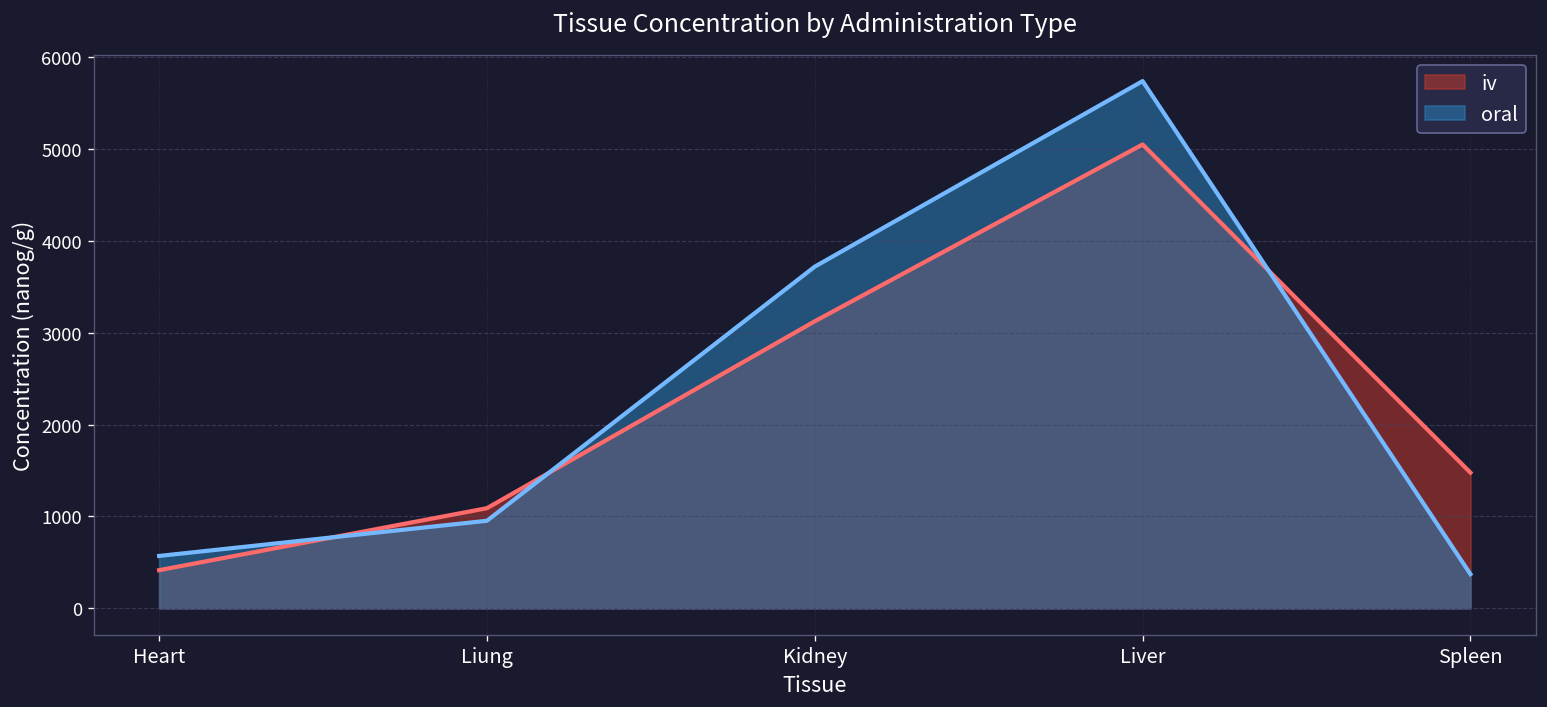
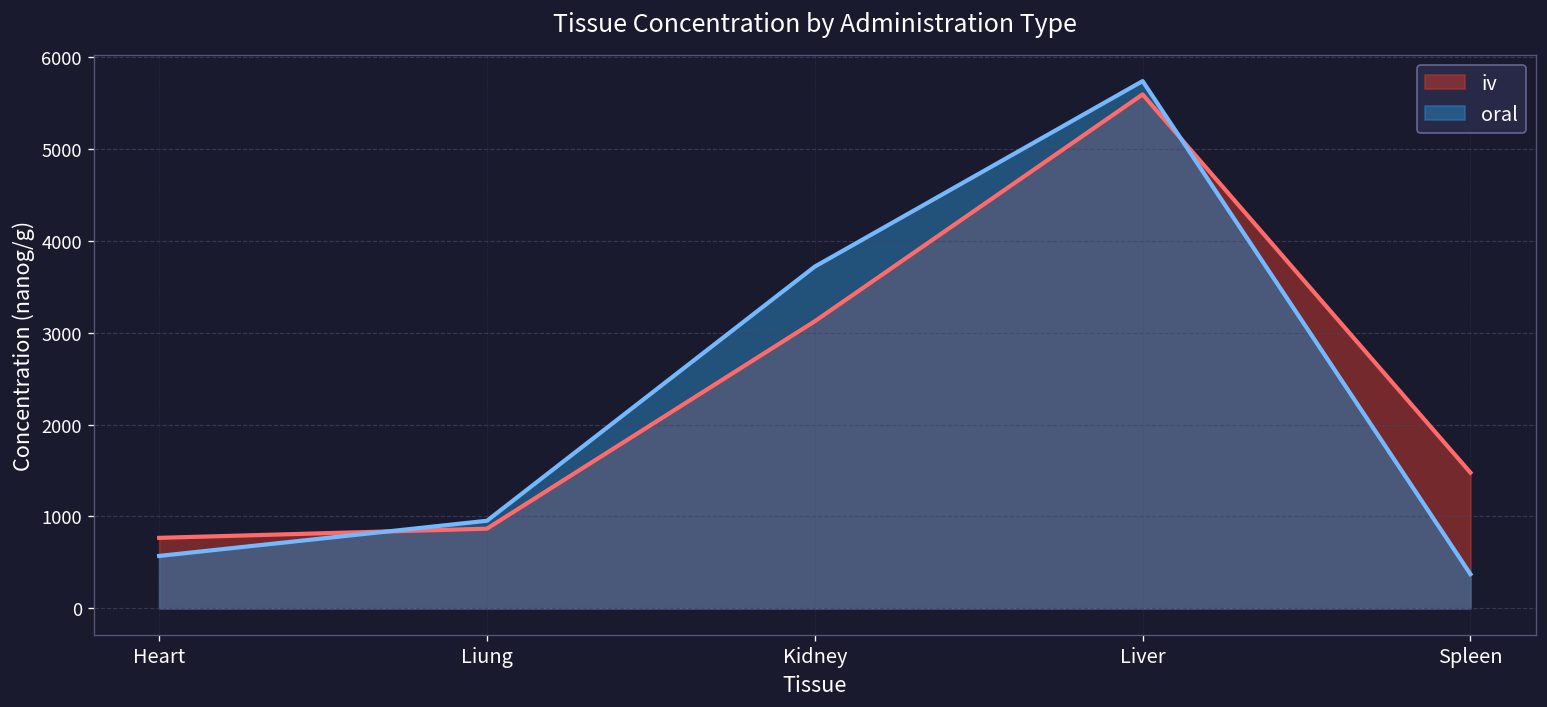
iv, Heart: 400 -> 800
iv, Liung: 1100 -> 900
iv, Liver: 5100 -> 5600
